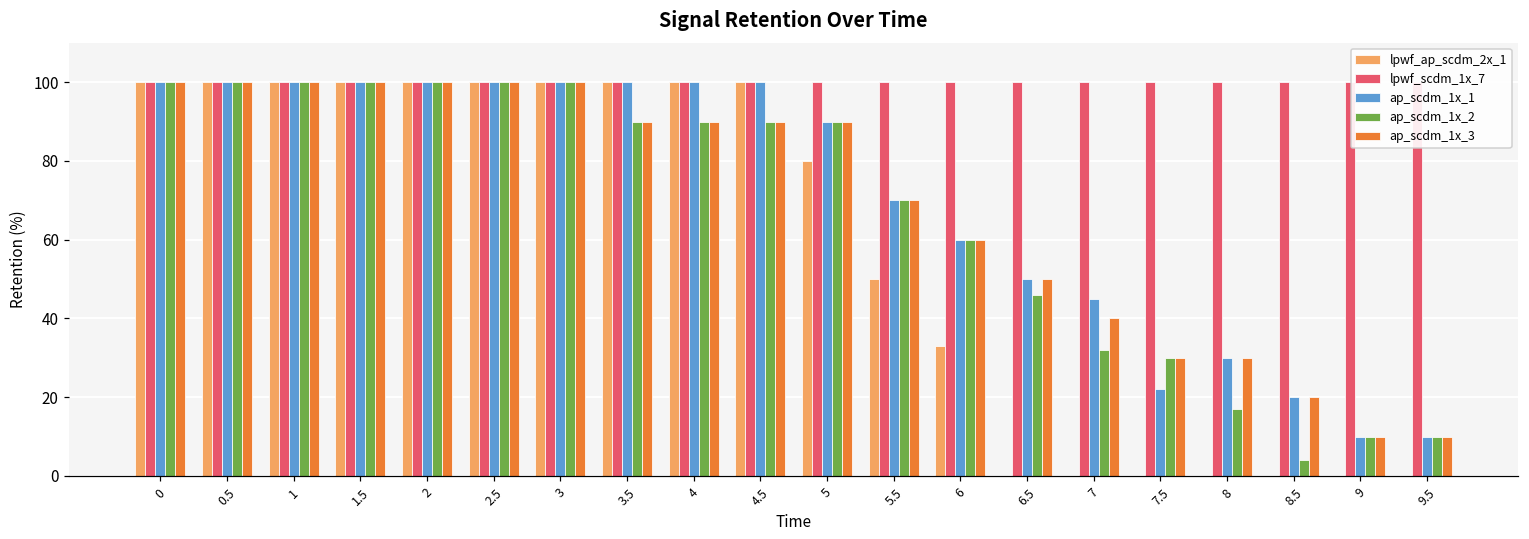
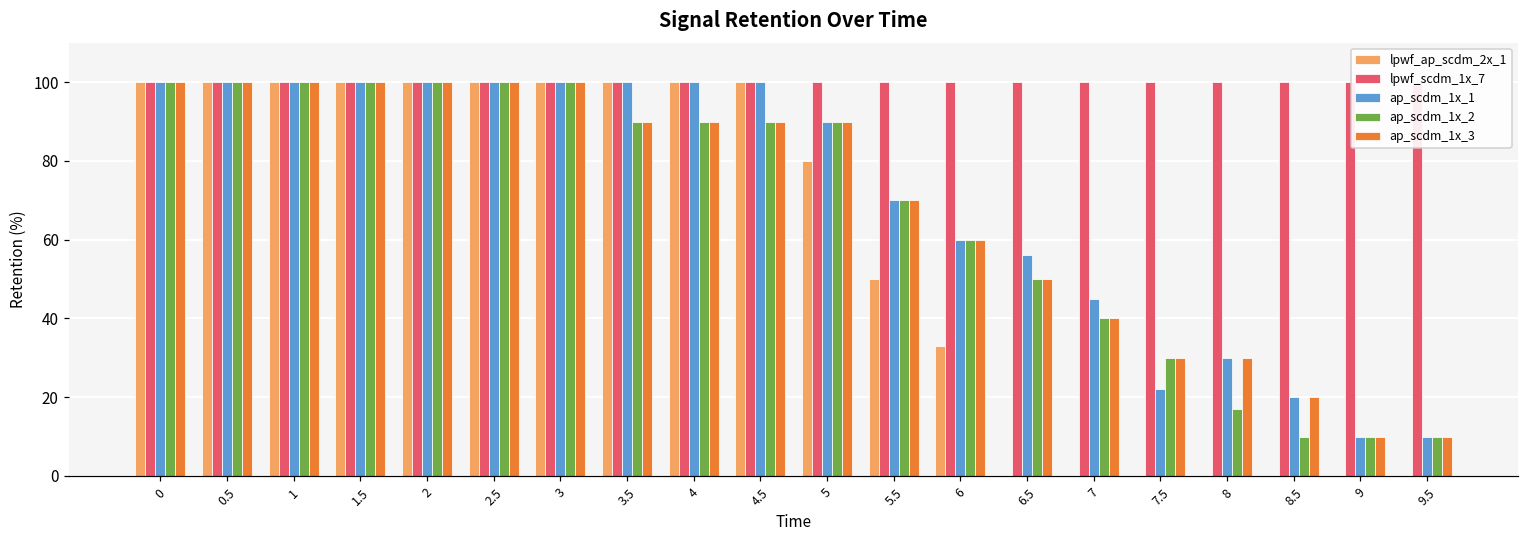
ap_scdm_1x_1, 6.5: 50 -> 56
ap_scdm_1x_2, 6.5: 46 -> 50
ap_scdm_1x_2, 7: 32 -> 40
ap_scdm_1x_2, 8.5: 4 -> 10
